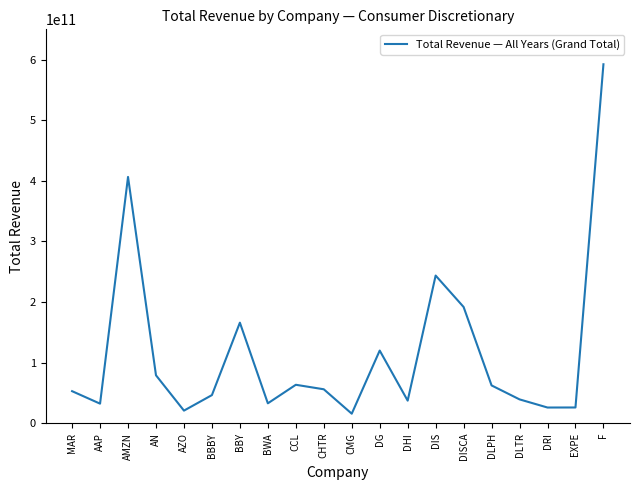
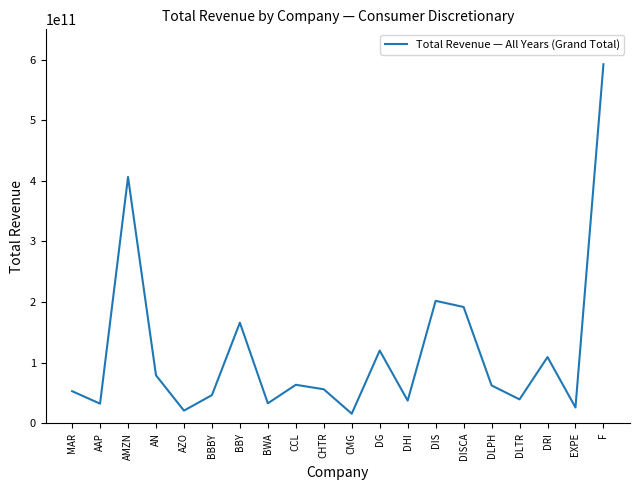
DIS: 240000000000 -> 200000000000
DRI: 30000000000 -> 110000000000
